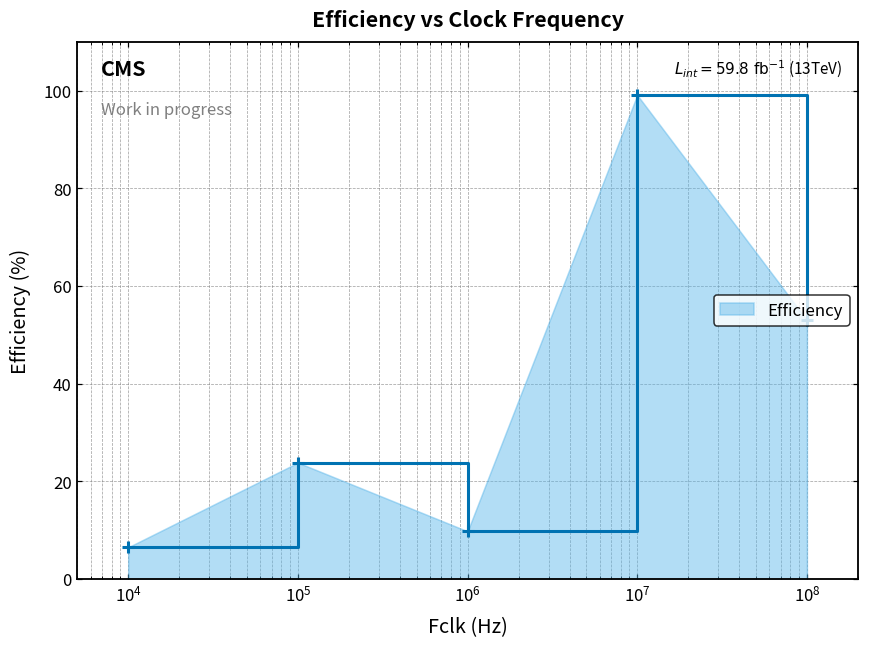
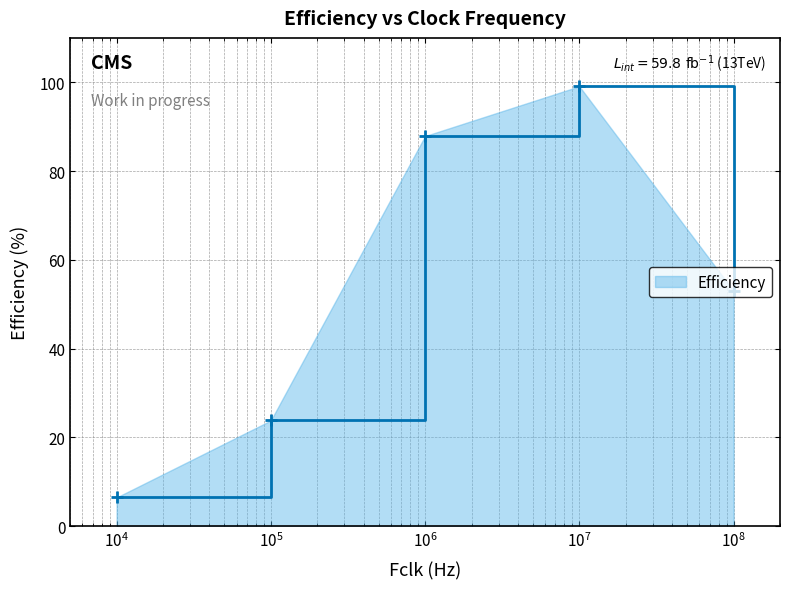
10^6: 10 -> 88
